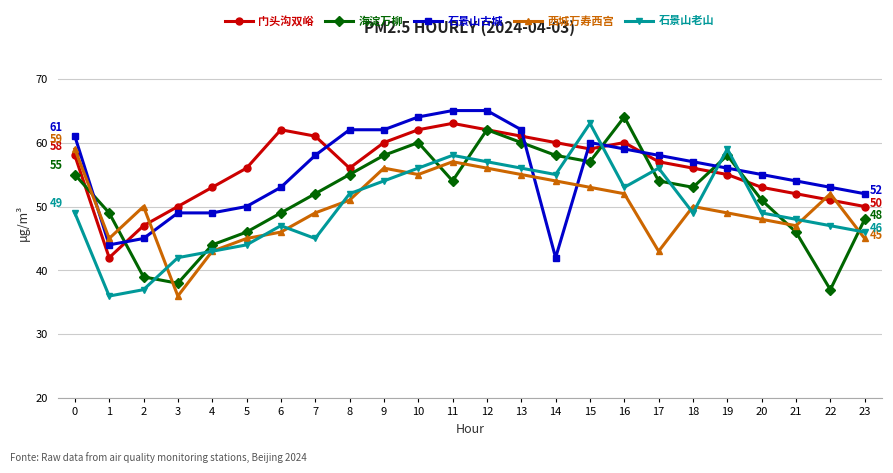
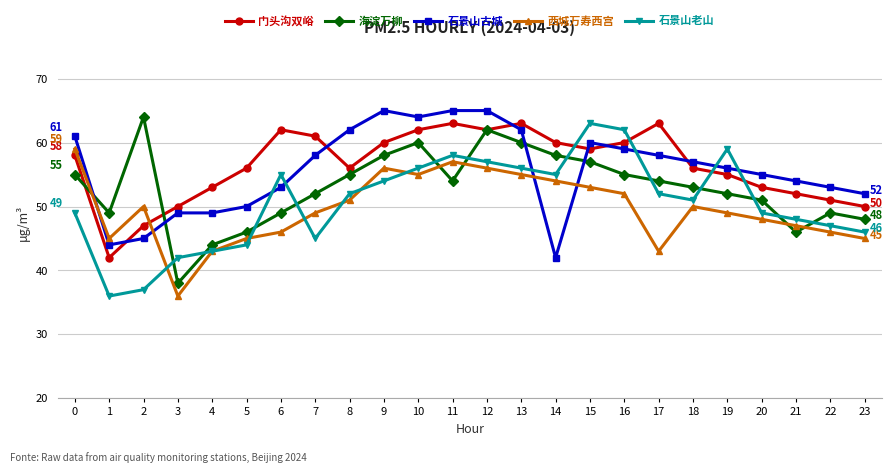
海淀万柳, 2: 39 -> 64
石景山老山, 6: 47 -> 55
石景山古城, 9: 62 -> 65
门头沟双峪, 13: 61 -> 63
海淀万柳, 16: 64 -> 55
石景山老山, 16: 53 -> 62
门头沟双峪, 17: 57 -> 63
石景山老山, 17: 56 -> 52
石景山老山, 18: 49 -> 51
海淀万柳, 19: 58 -> 52
海淀万柳, 22: 37 -> 49
西城万寿西宫, 22: 52 -> 46
